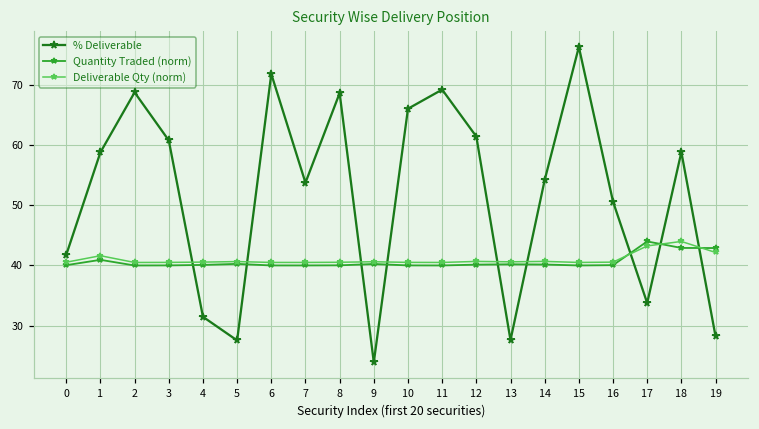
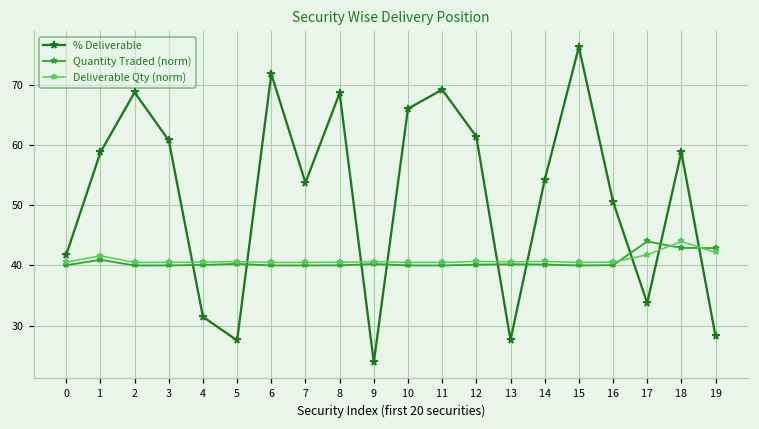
Deliverable Qty (norm), 17: 43 -> 42
